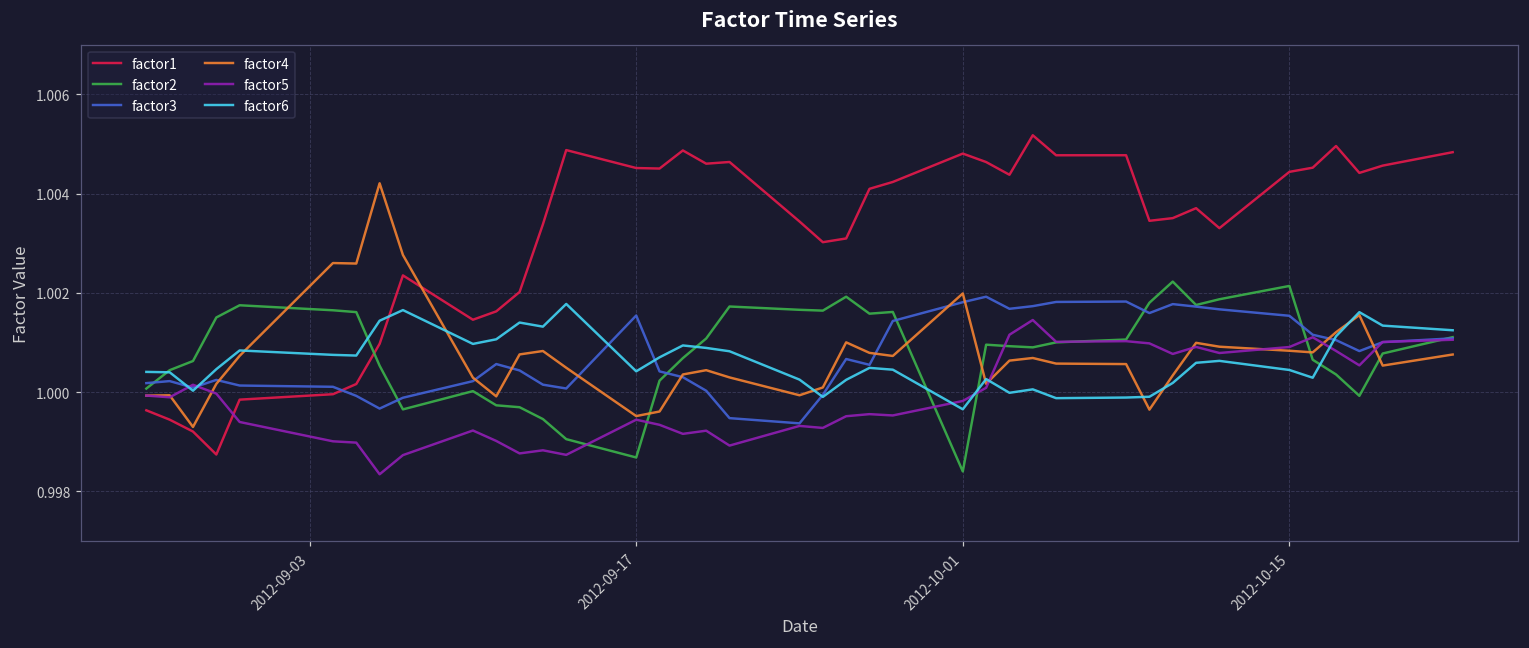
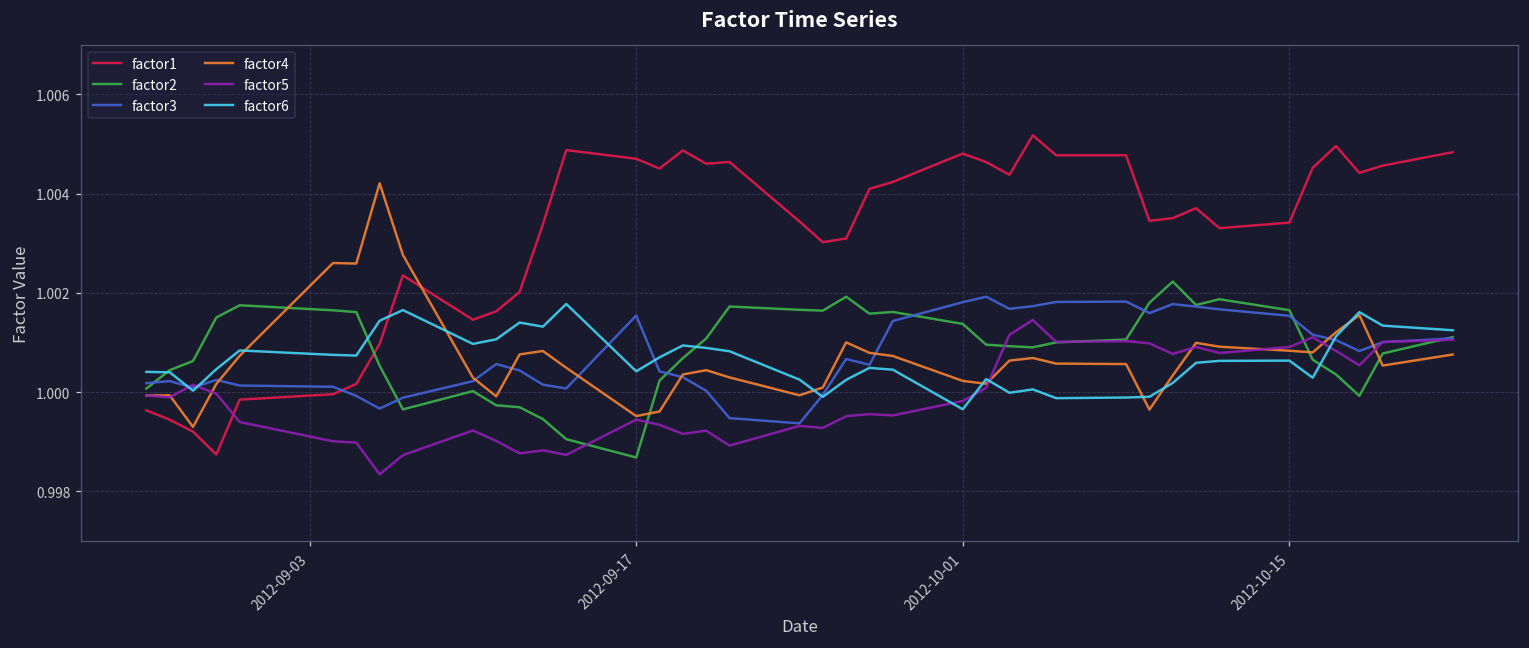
factor1, 2012-09-17: 1.0045 -> 1.0047
factor2, 2012-10-01: 0.9984 -> 1.0014
factor4, 2012-10-01: 1.0020 -> 1.0002
factor1, 2012-10-15: 1.0044 -> 1.0034
factor2, 2012-10-15: 1.0021 -> 1.0017
factor6, 2012-10-15: 1.0004 -> 1.0006
